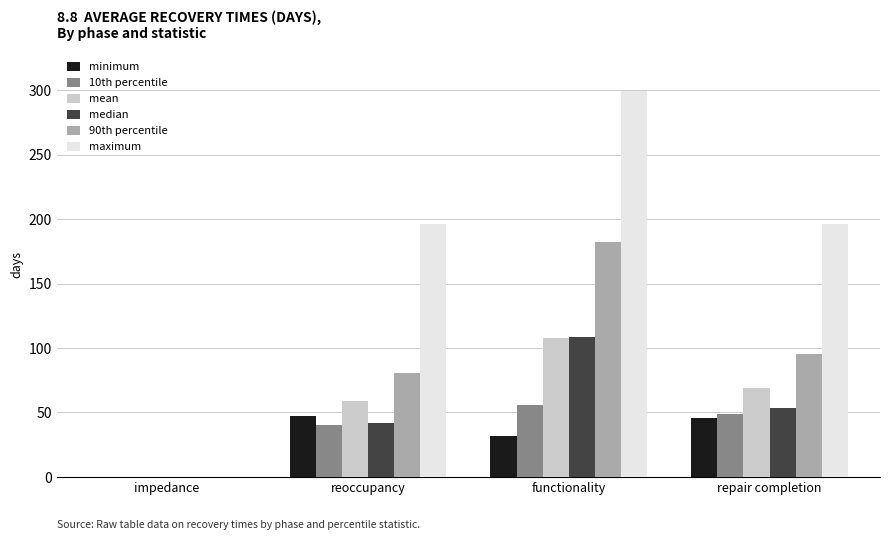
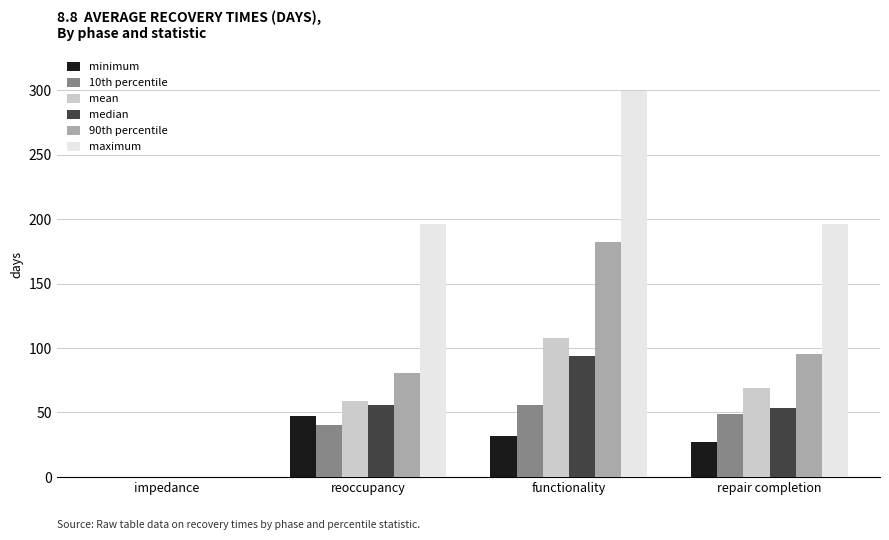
median, reoccupancy: 42 -> 56
median, functionality: 109 -> 94
minimum, repair completion: 46 -> 27
